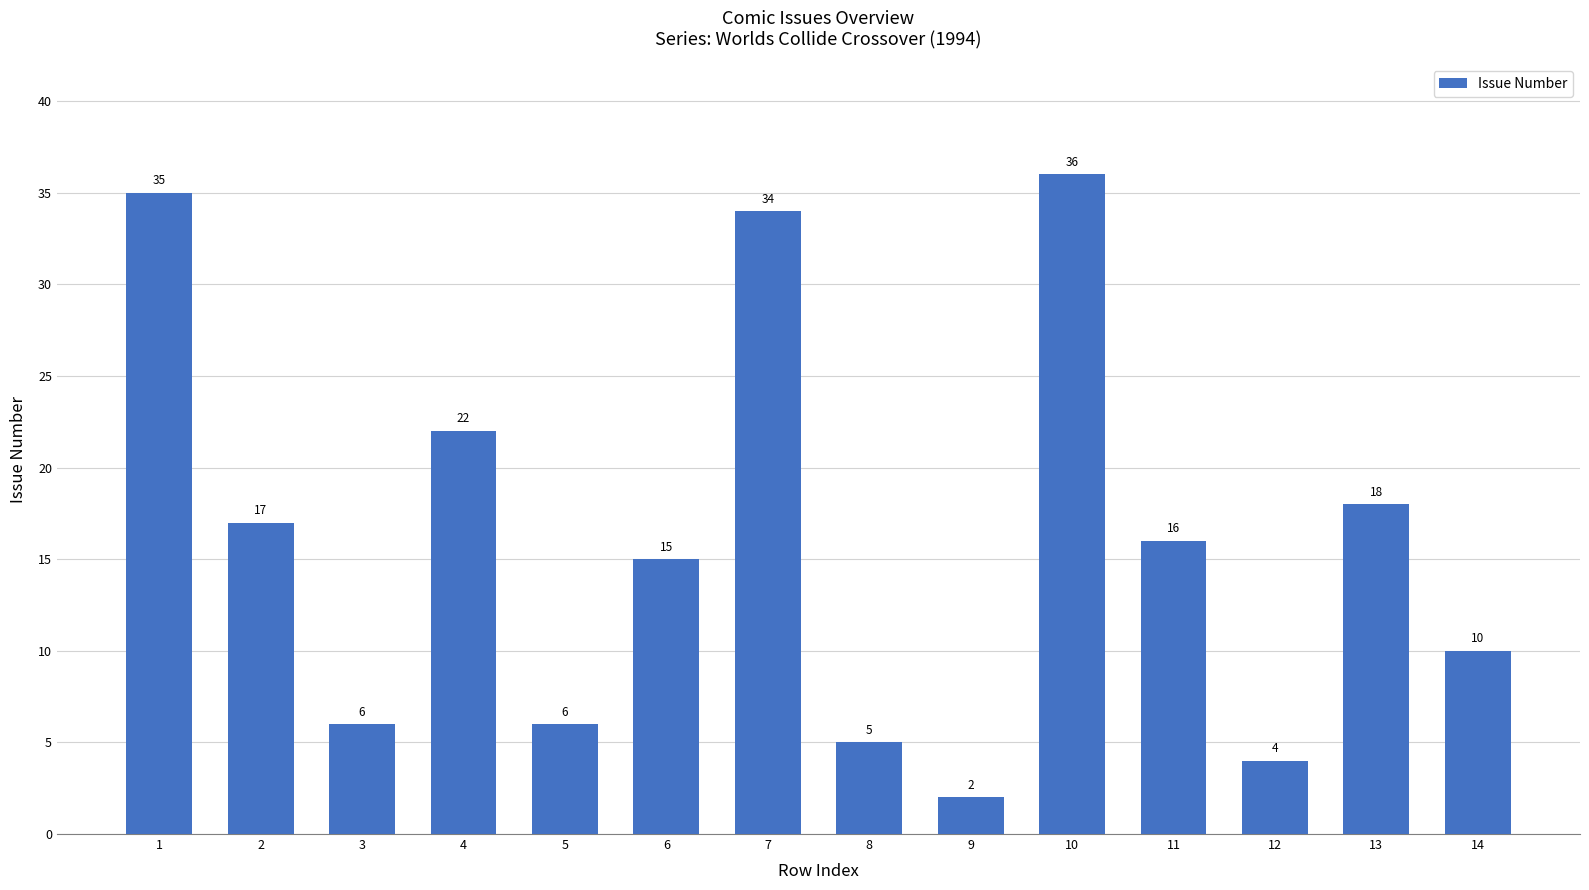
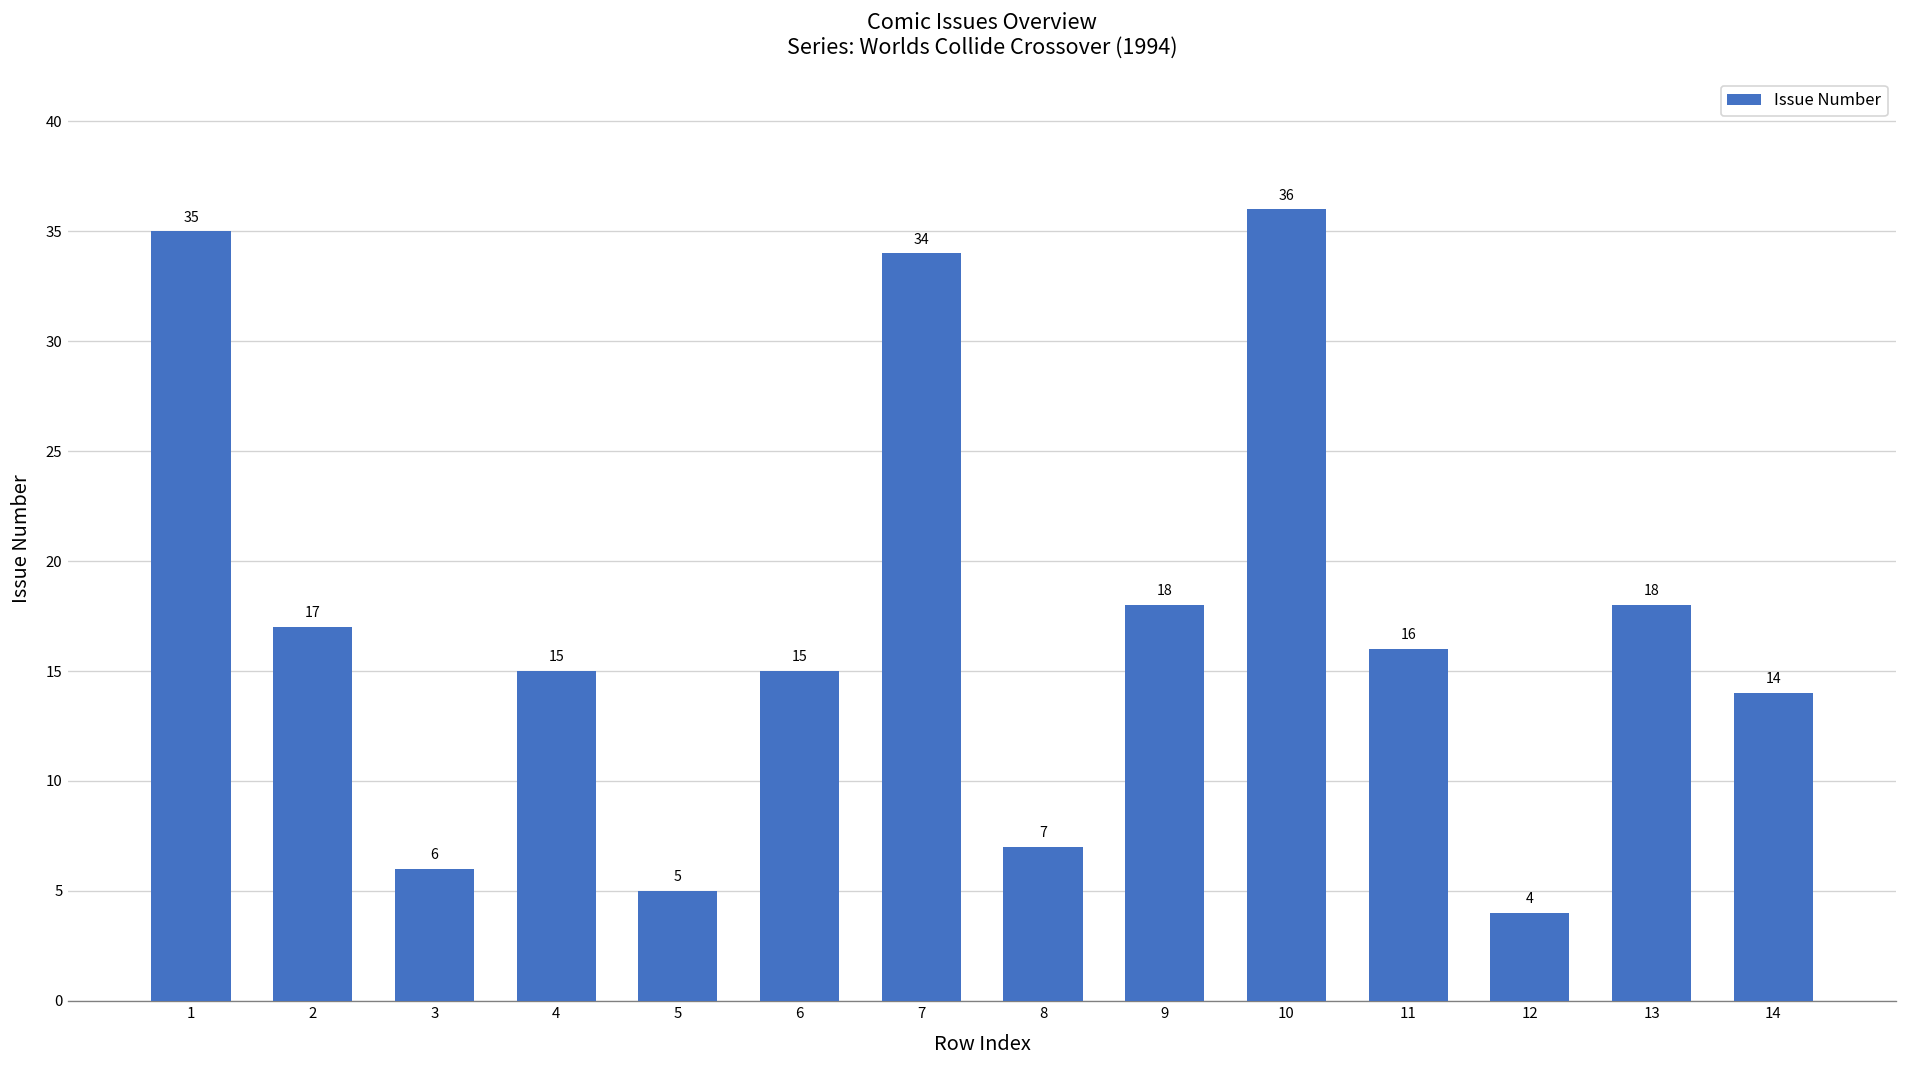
4: 22 -> 15
5: 6 -> 5
8: 5 -> 7
9: 2 -> 18
14: 10 -> 14
